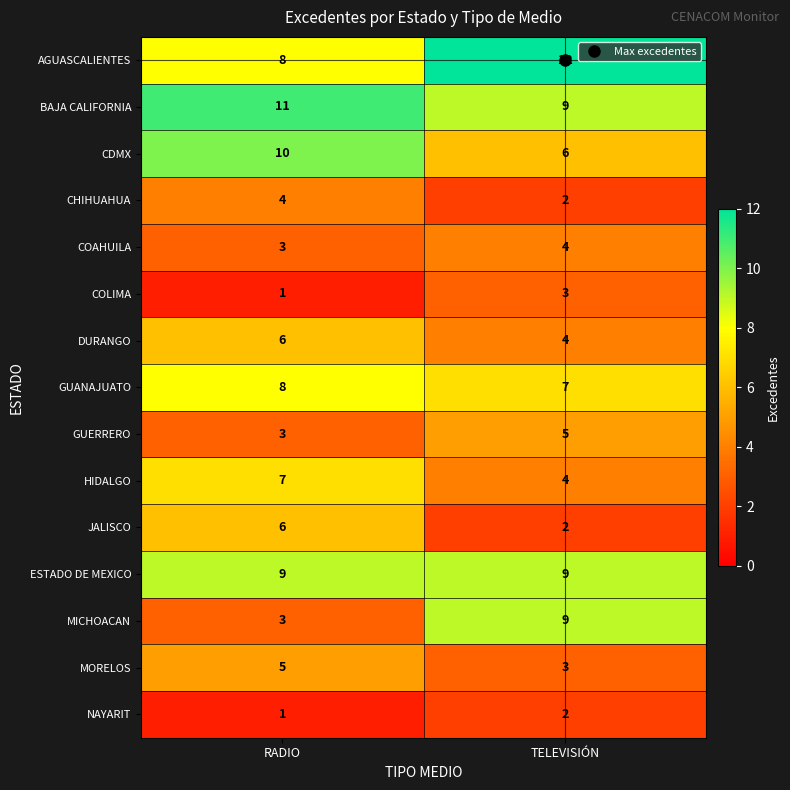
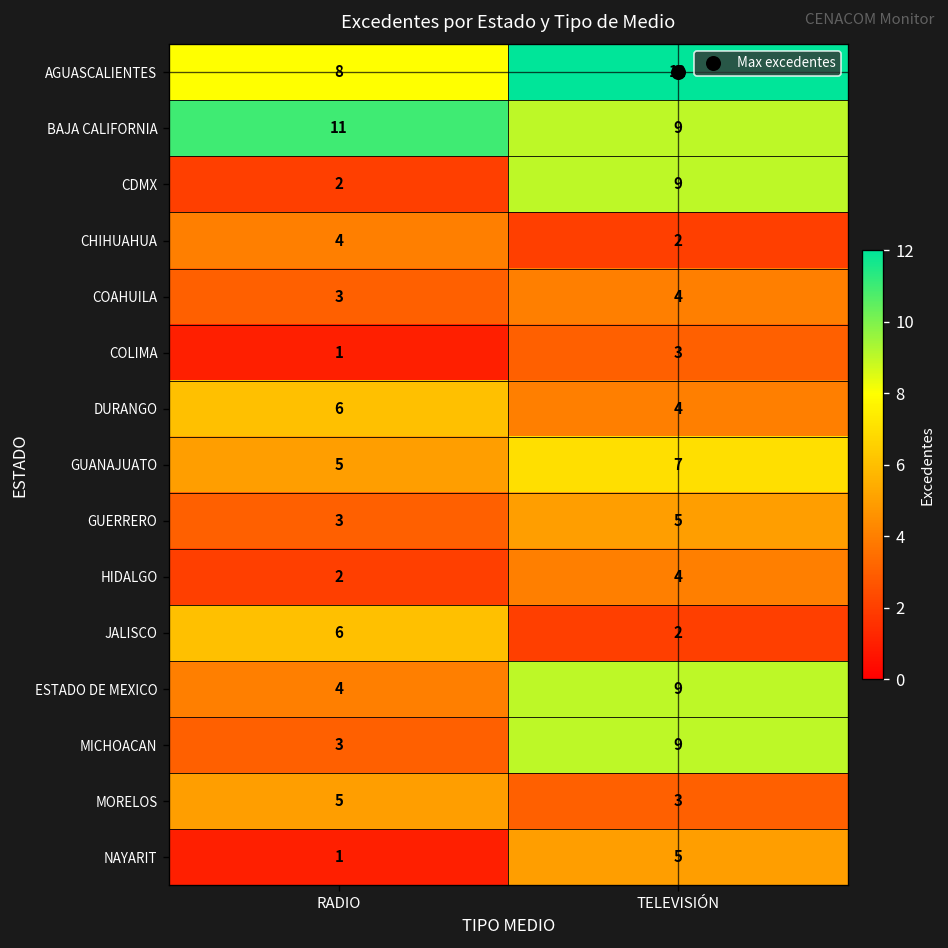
CDMX, RADIO: 10 -> 2
CDMX, TELEVISIÓN: 6 -> 9
GUANAJUATO, RADIO: 8 -> 5
HIDALGO, RADIO: 7 -> 2
ESTADO DE MEXICO, RADIO: 9 -> 4
NAYARIT, TELEVISIÓN: 2 -> 5
